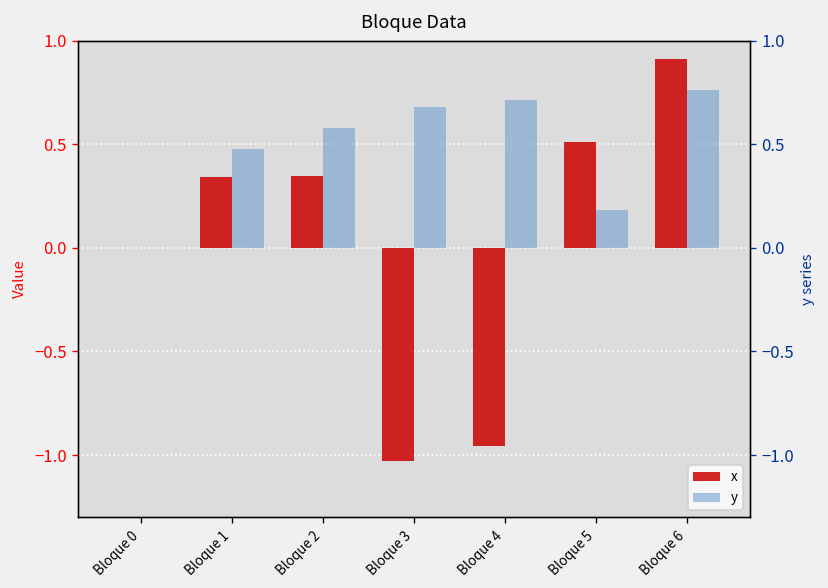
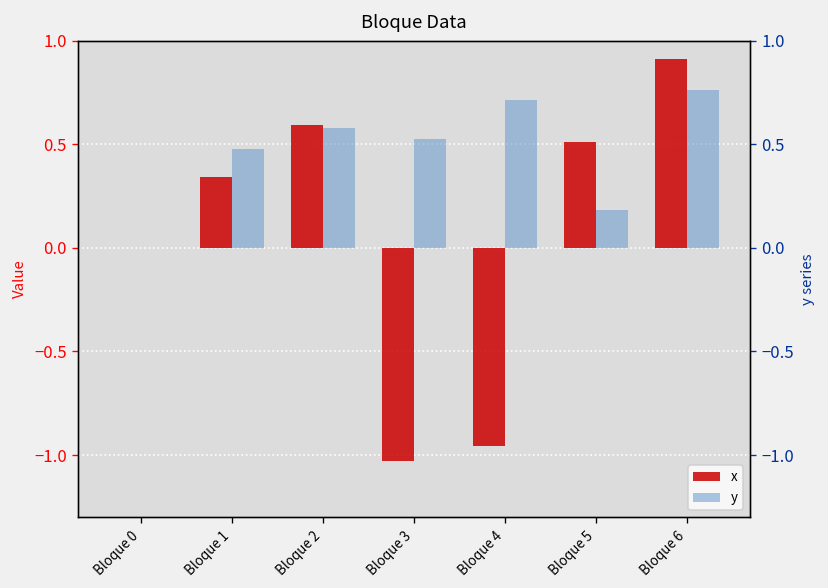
x, Bloque 2: 0.35 -> 0.59
y, Bloque 3: 0.68 -> 0.53
